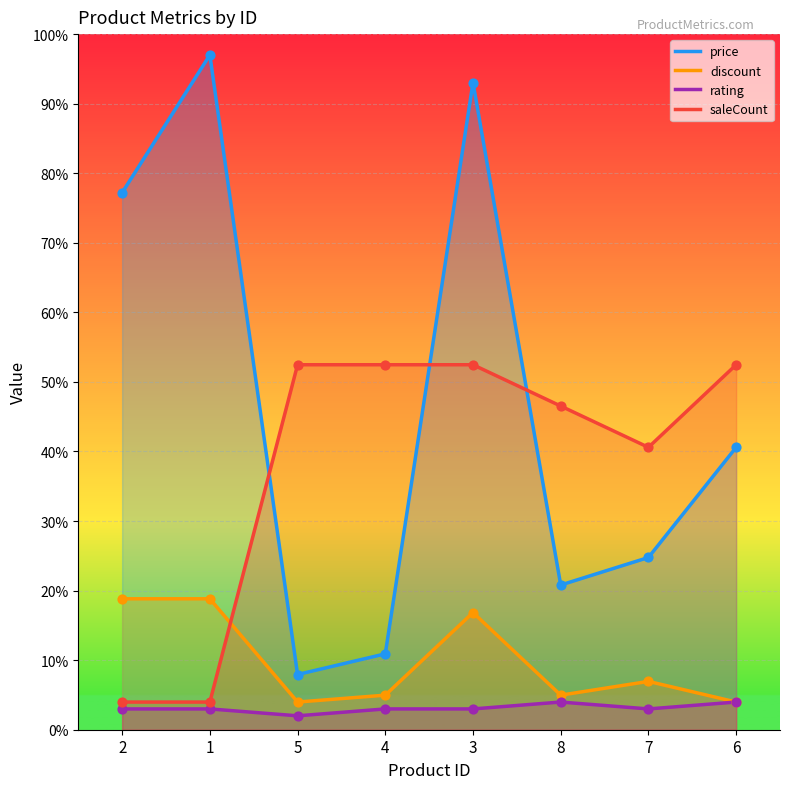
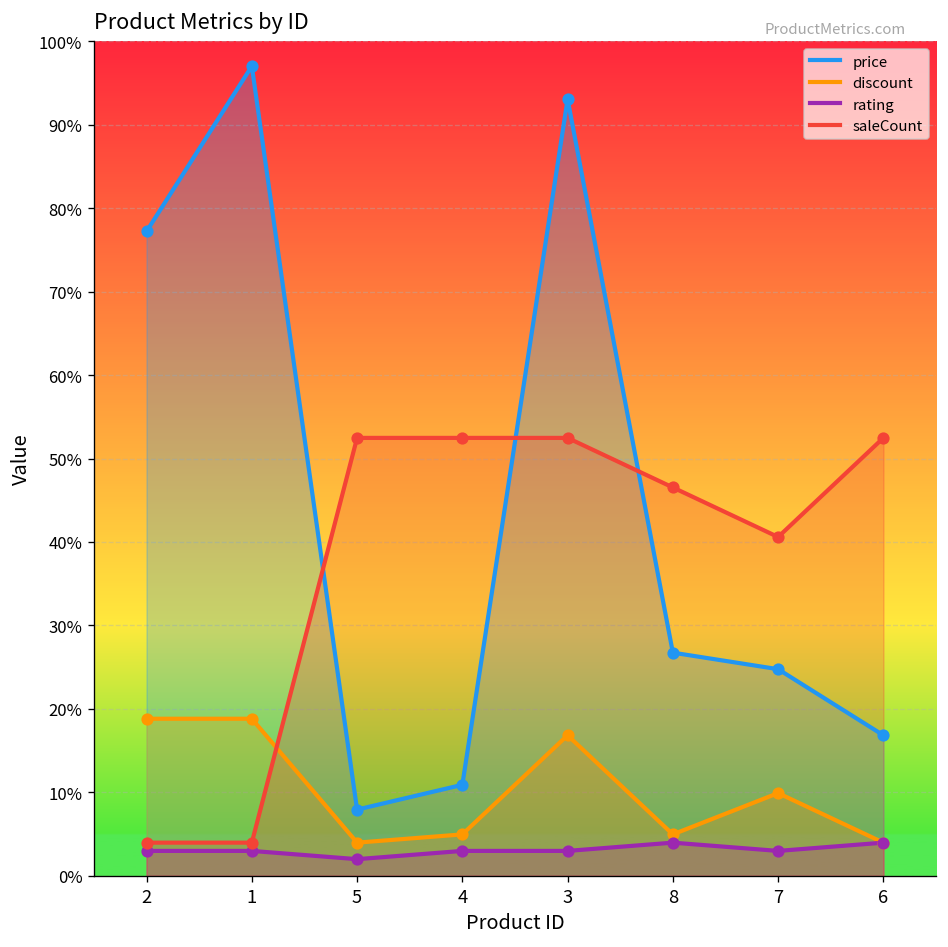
price, 8: 21% -> 27%
discount, 7: 7% -> 10%
price, 6: 41% -> 17%
